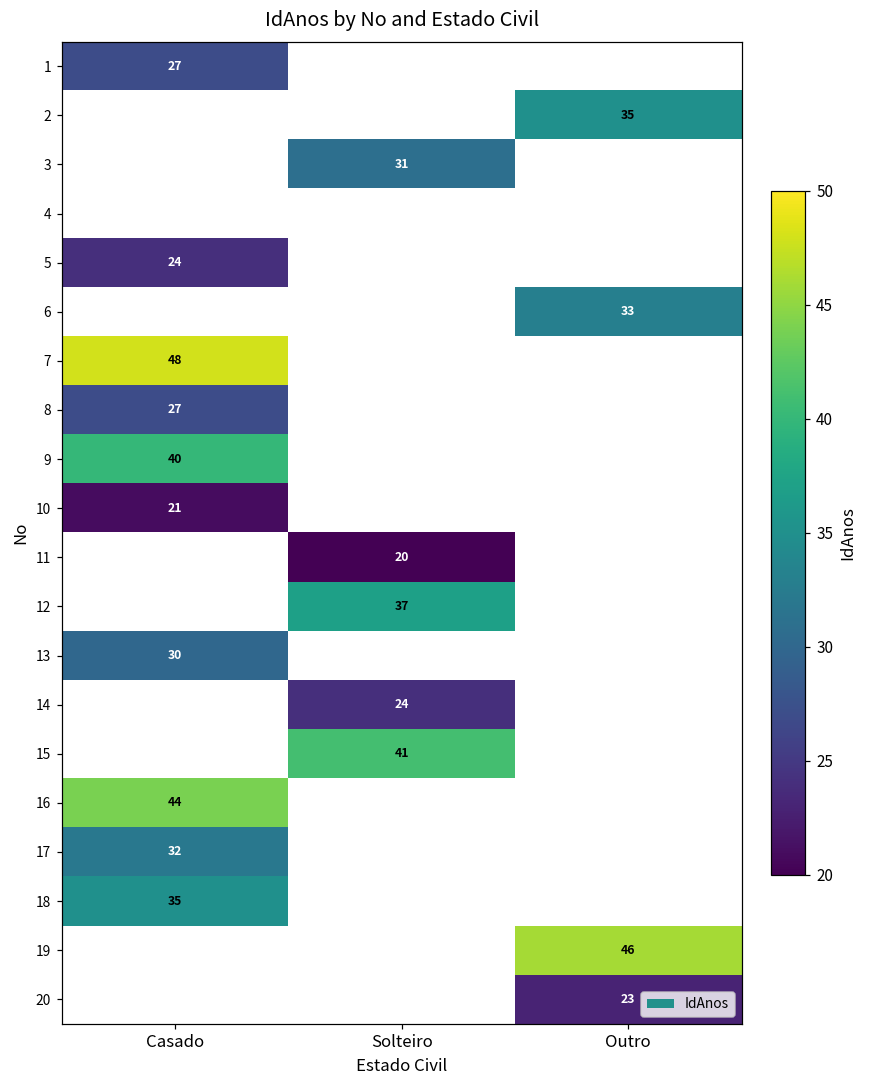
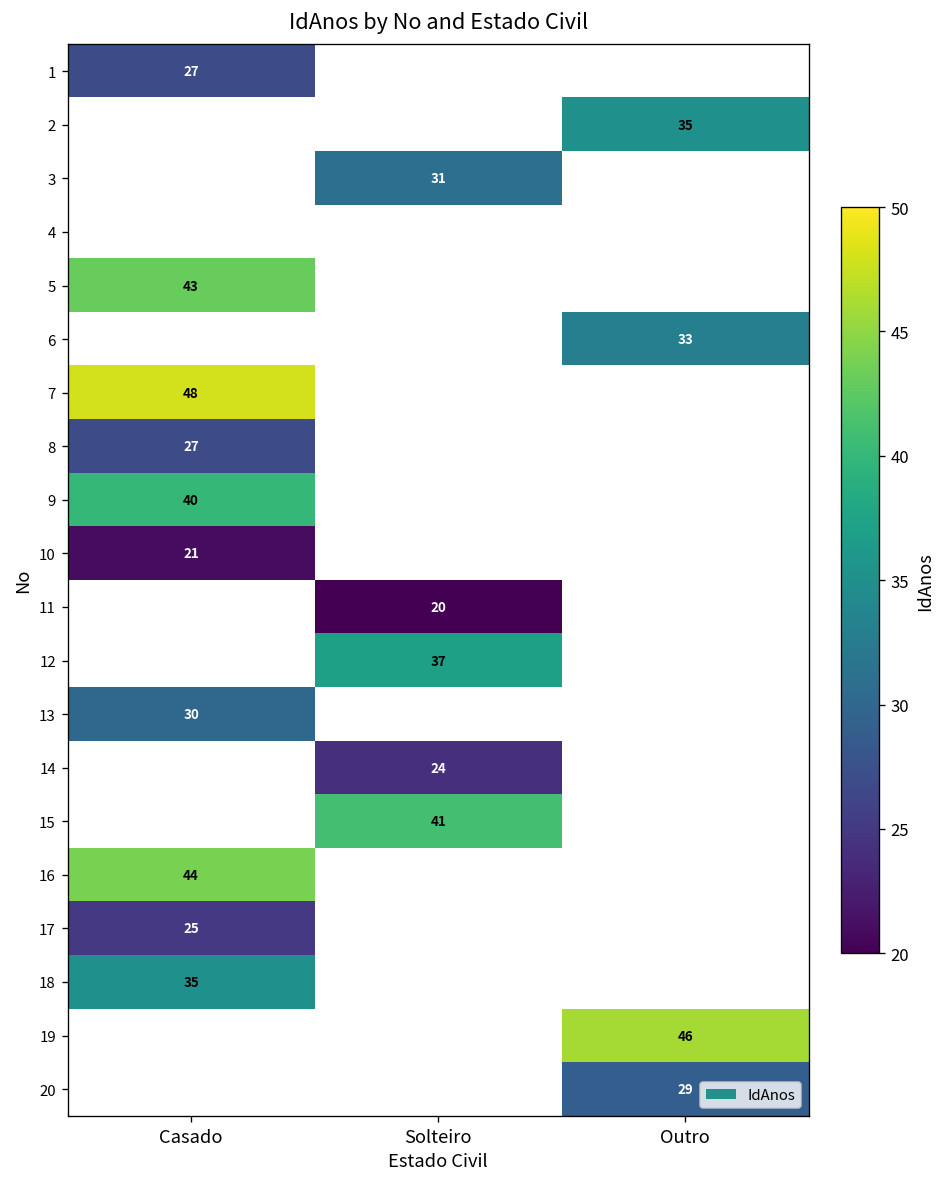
5, Casado: 24 -> 43
17, Casado: 32 -> 25
20, Outro: 23 -> 29
